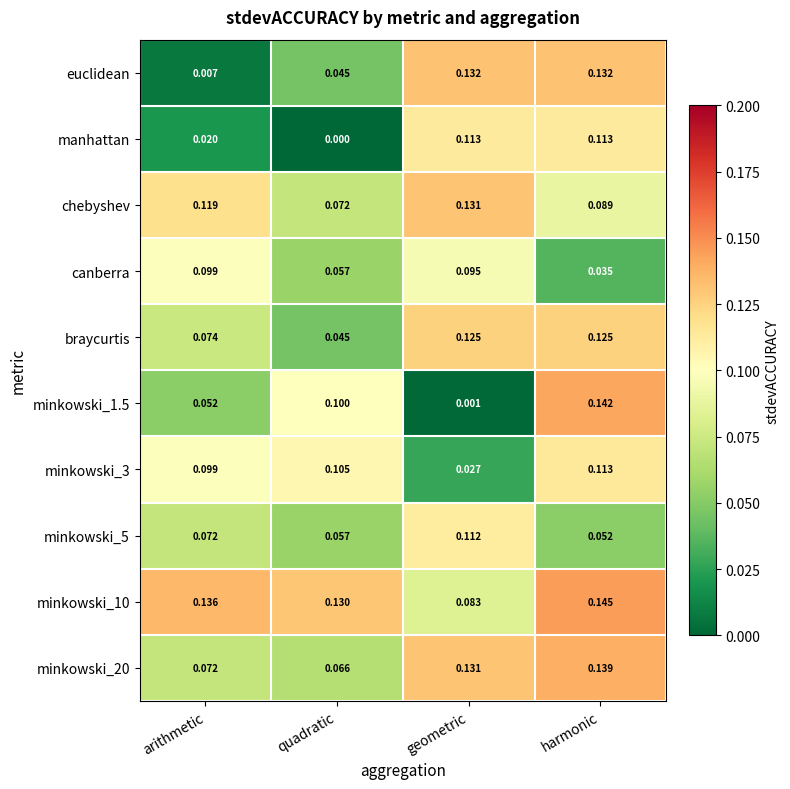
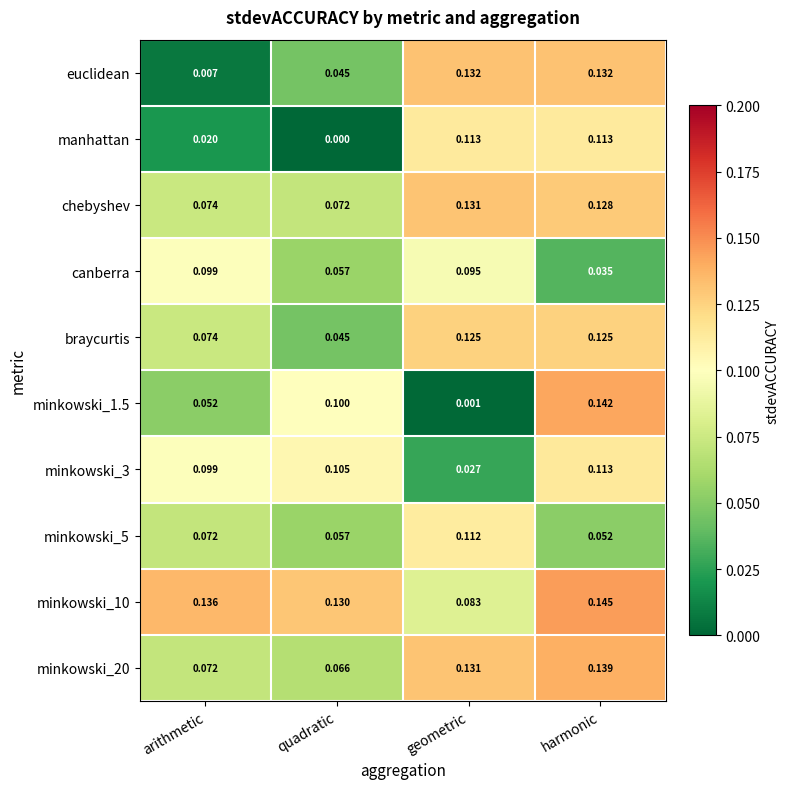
chebyshev, arithmetic: 0.119 -> 0.074
chebyshev, harmonic: 0.089 -> 0.128
